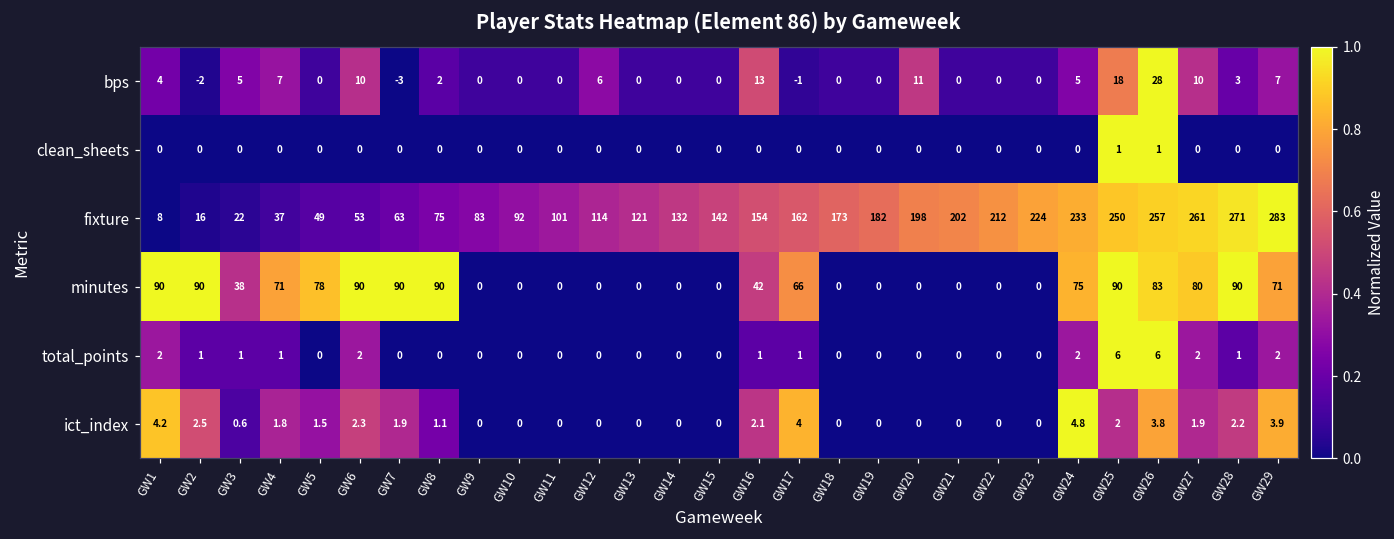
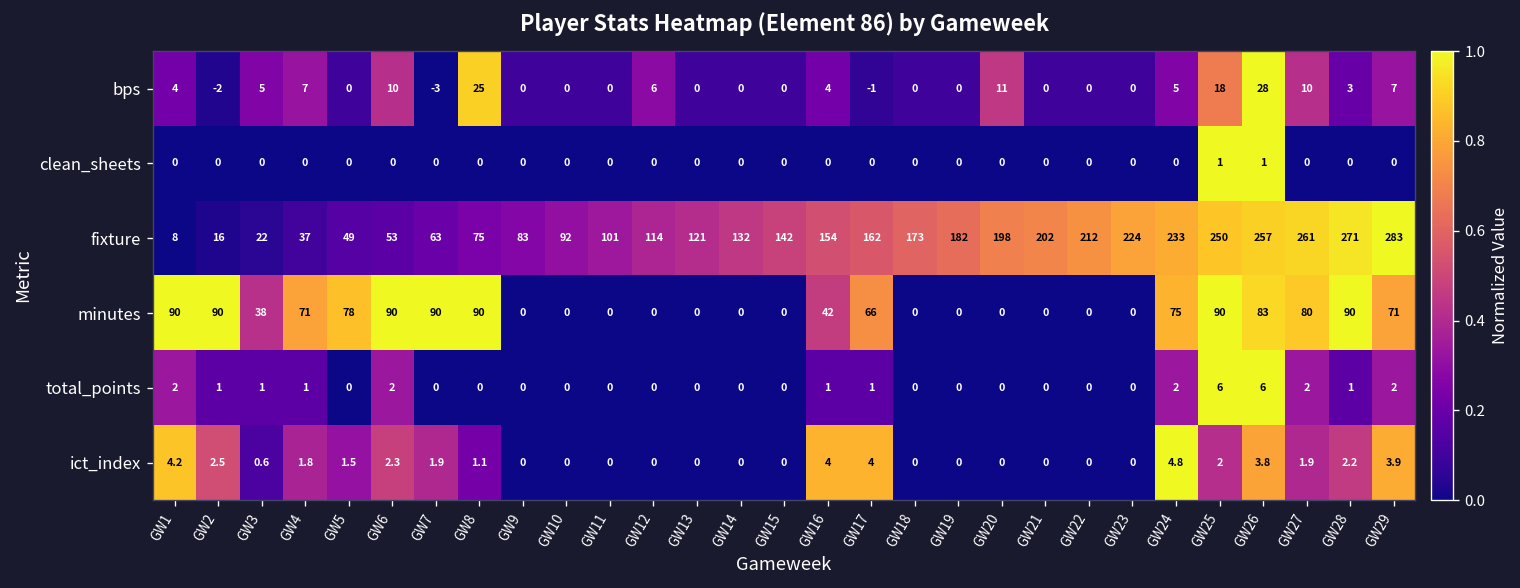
bps, GW8: 2 -> 25
bps, GW16: 13 -> 4
ict_index, GW16: 2.1 -> 4
